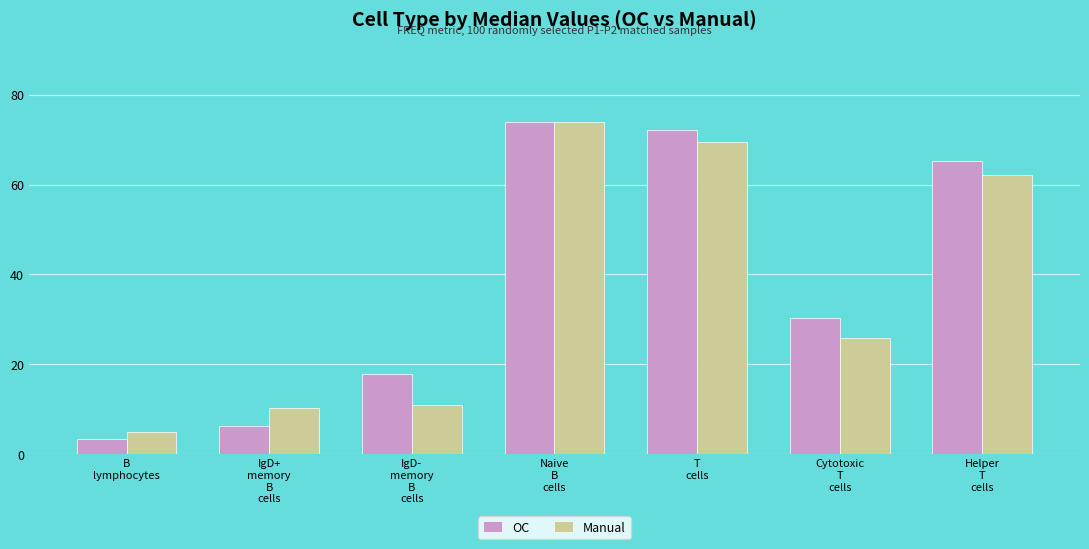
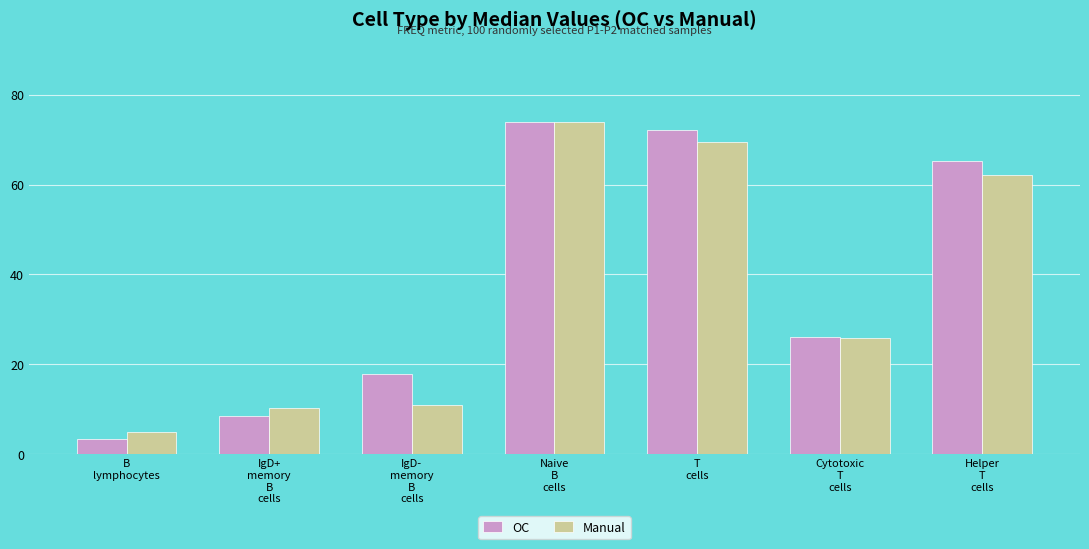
OC, IgD+ memory B cells: 6 -> 8
OC, Cytotoxic T cells: 30 -> 26
